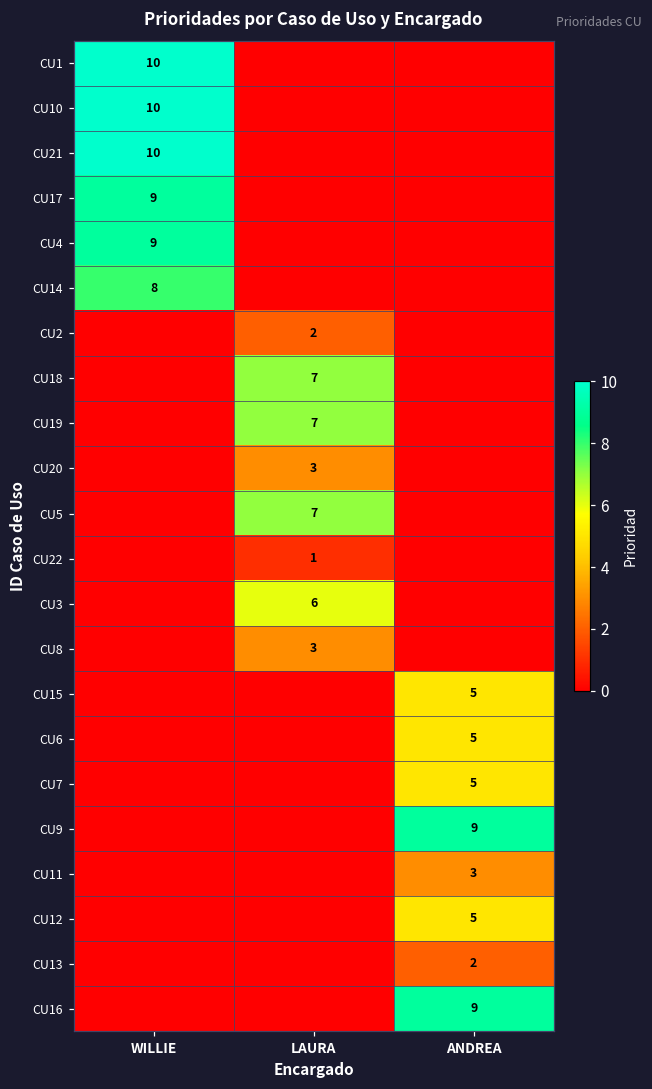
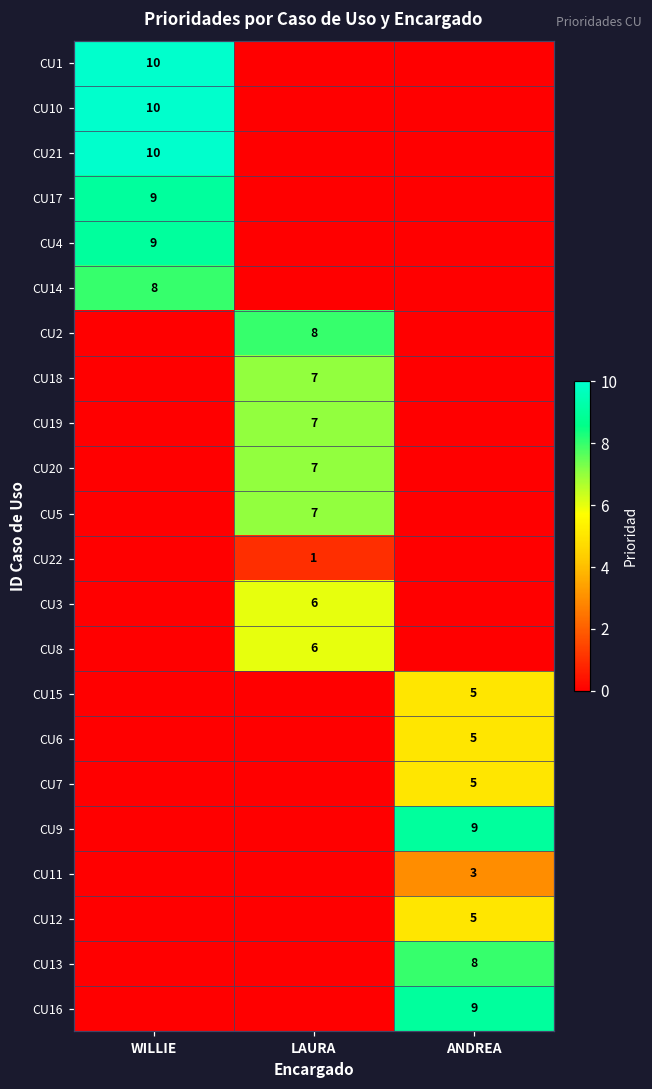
CU2, LAURA: 2 -> 8
CU20, LAURA: 3 -> 7
CU8, LAURA: 3 -> 6
CU13, ANDREA: 2 -> 8
